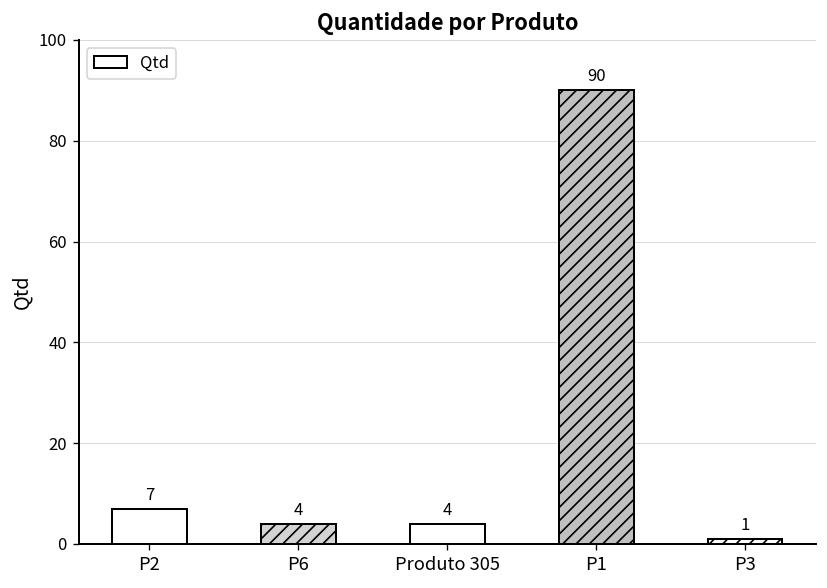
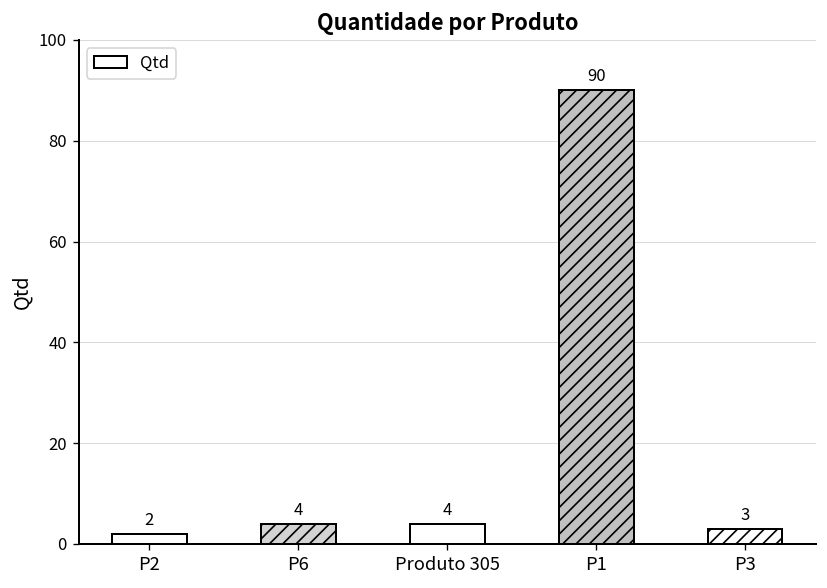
P2: 7 -> 2
P3: 1 -> 3
